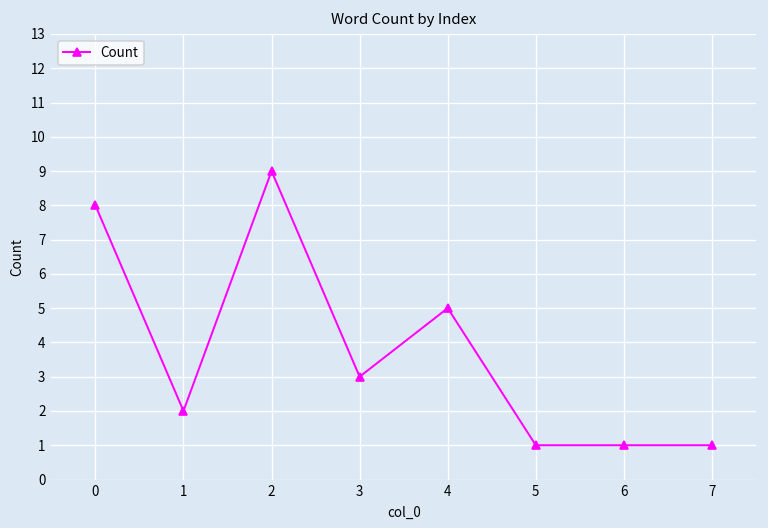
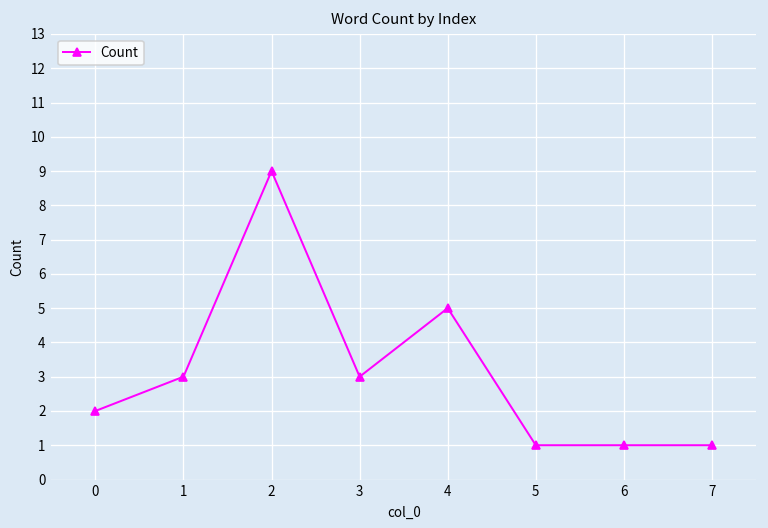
0: 8 -> 2
1: 2 -> 3
